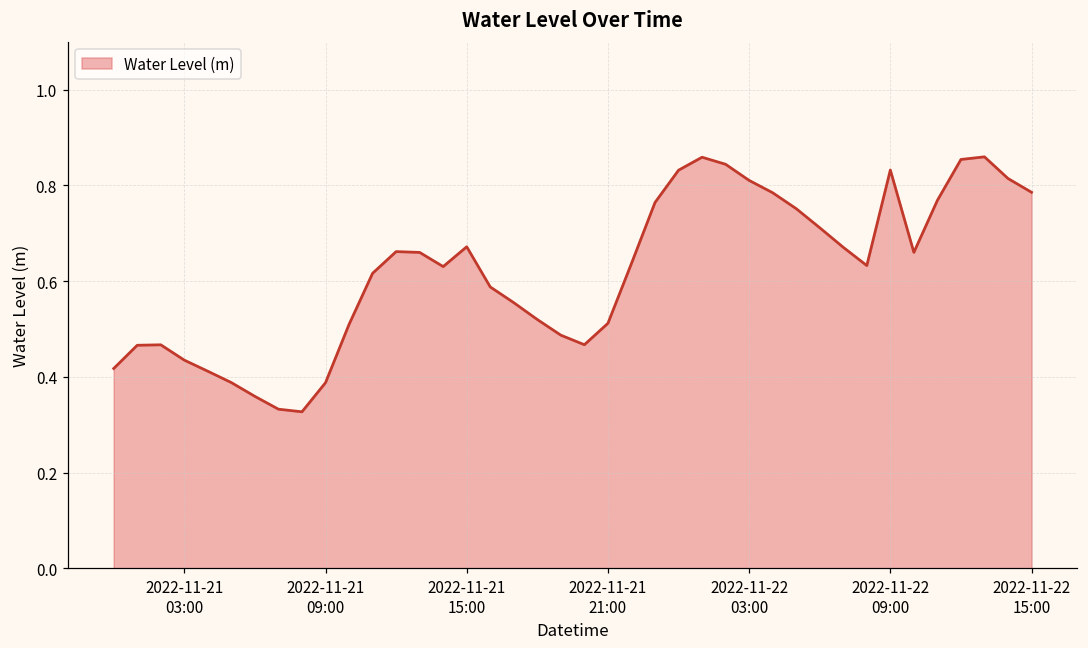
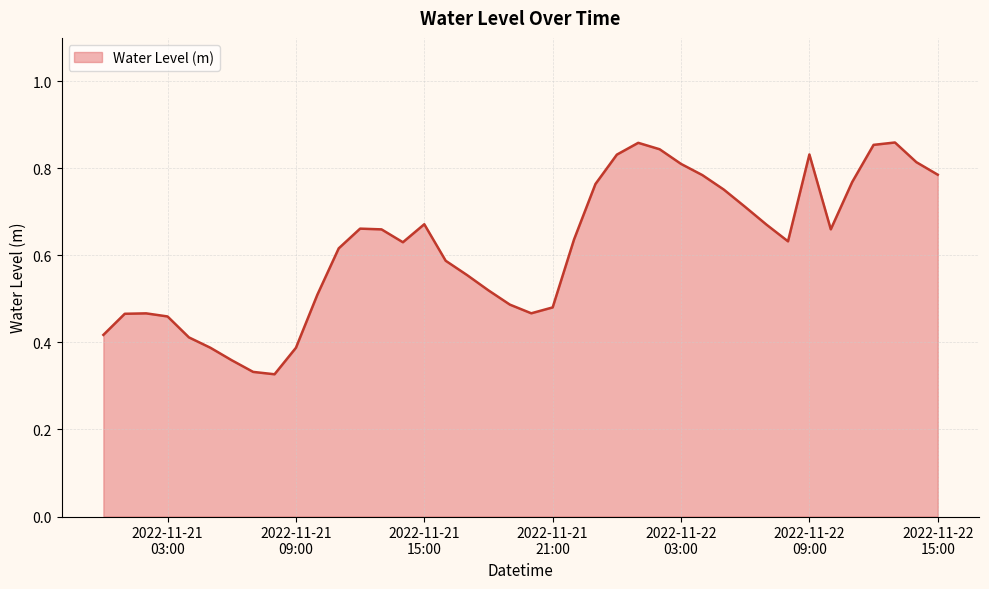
2022-11-21 03:00: 0.43 -> 0.46
2022-11-21 21:00: 0.51 -> 0.48
